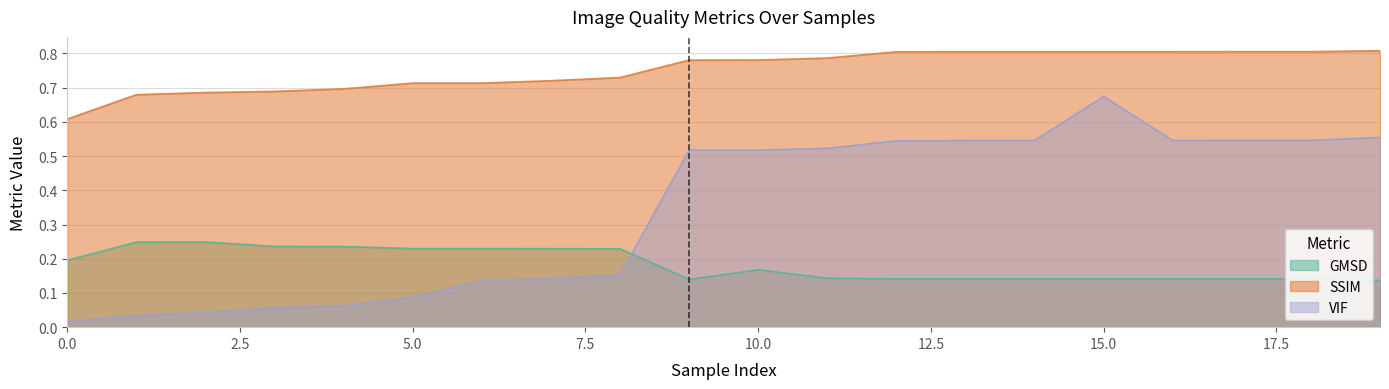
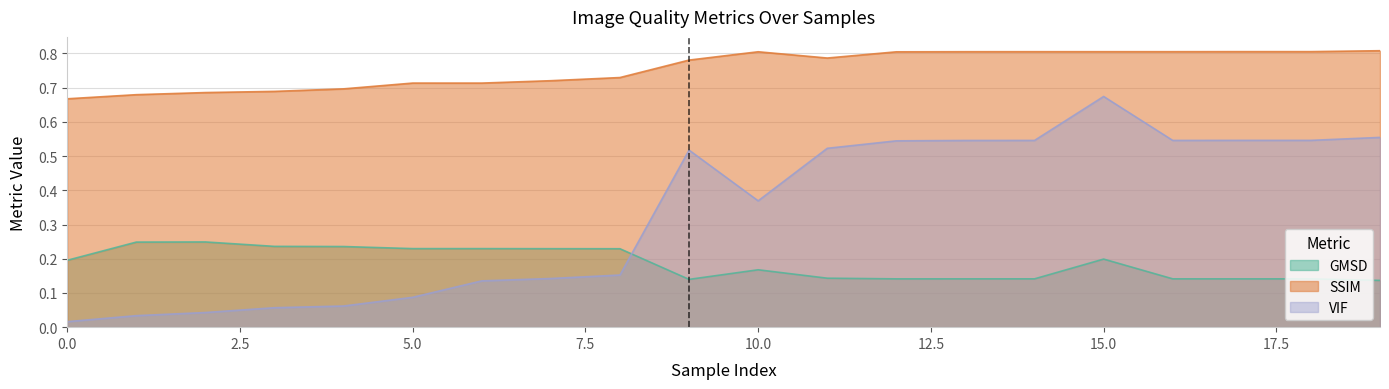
SSIM, 0.0: 0.61 -> 0.67
SSIM, 10.0: 0.78 -> 0.81
VIF, 10.0: 0.52 -> 0.37
GMSD, 15.0: 0.14 -> 0.20
